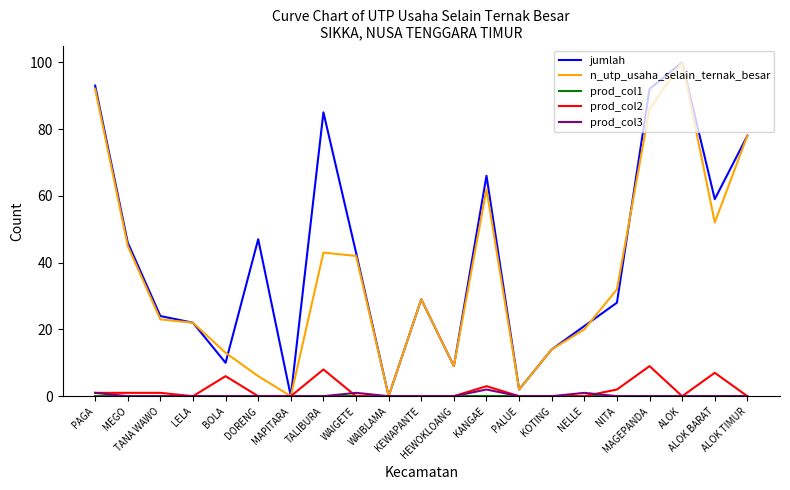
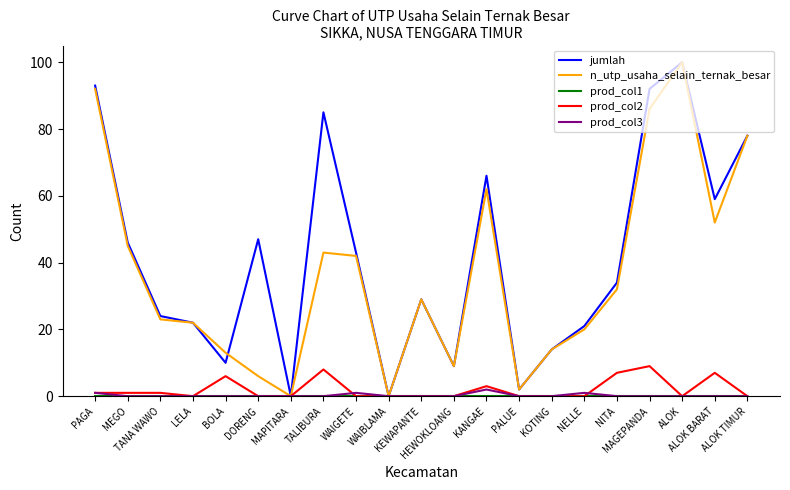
jumlah, NITA: 28 -> 34
prod_col2, NITA: 2 -> 7
